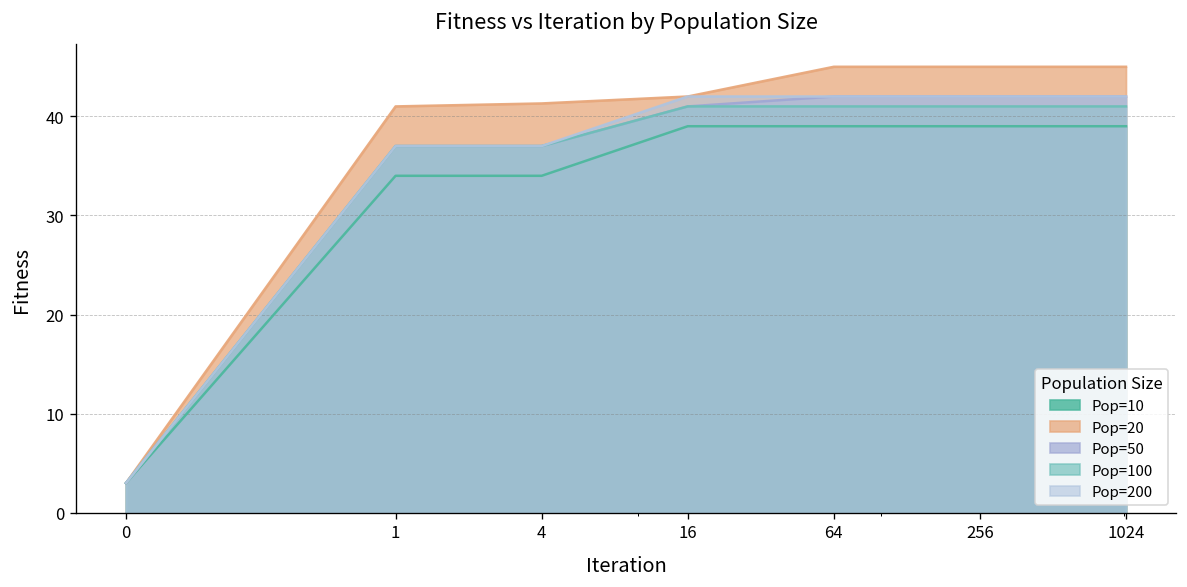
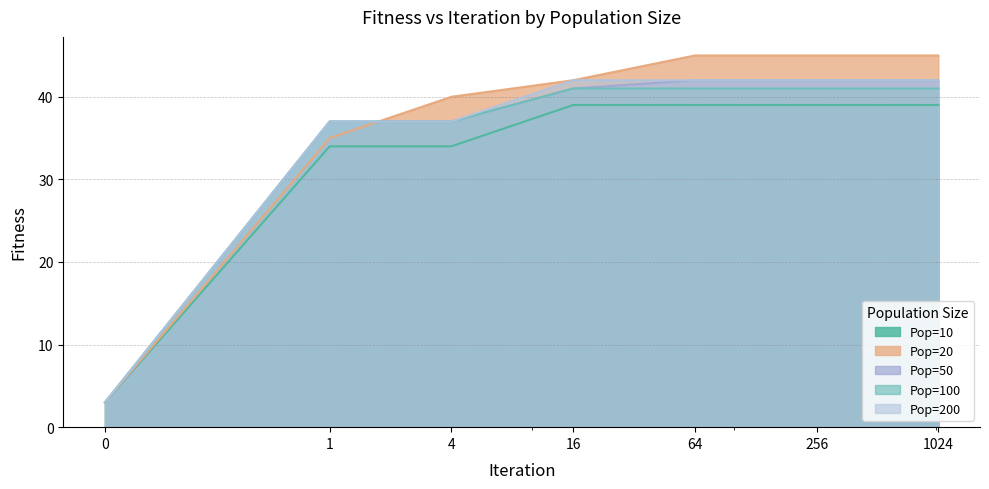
Pop=20, 1: 41 -> 35
Pop=20, 4: 41 -> 40
